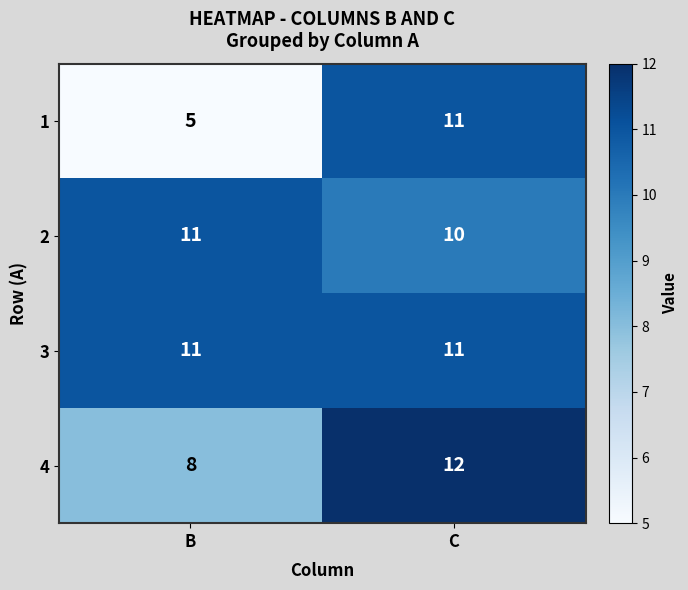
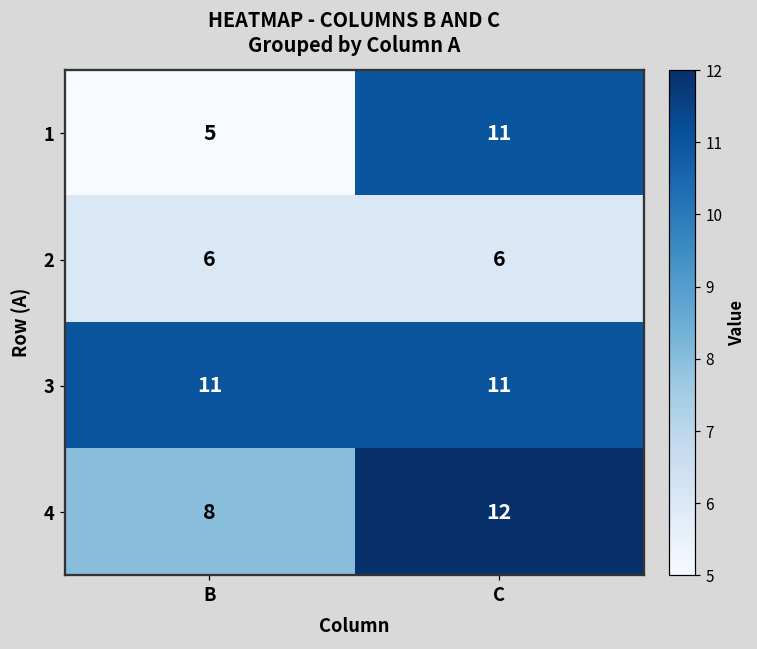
2, B: 11 -> 6
2, C: 10 -> 6
